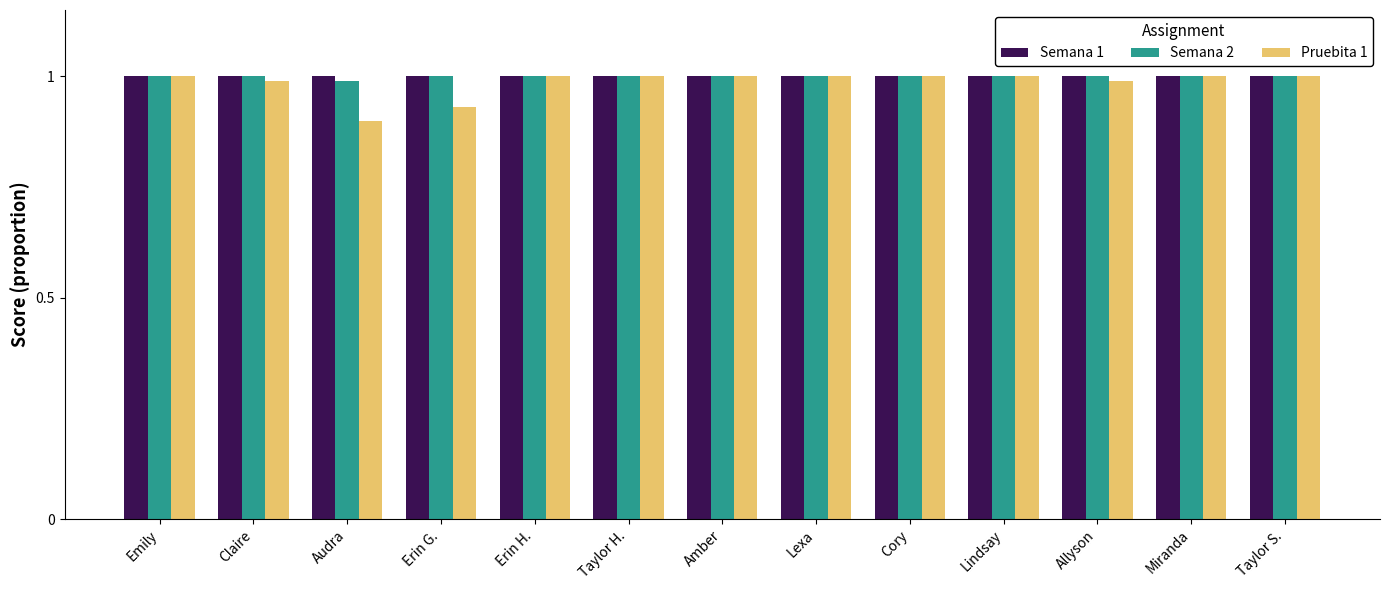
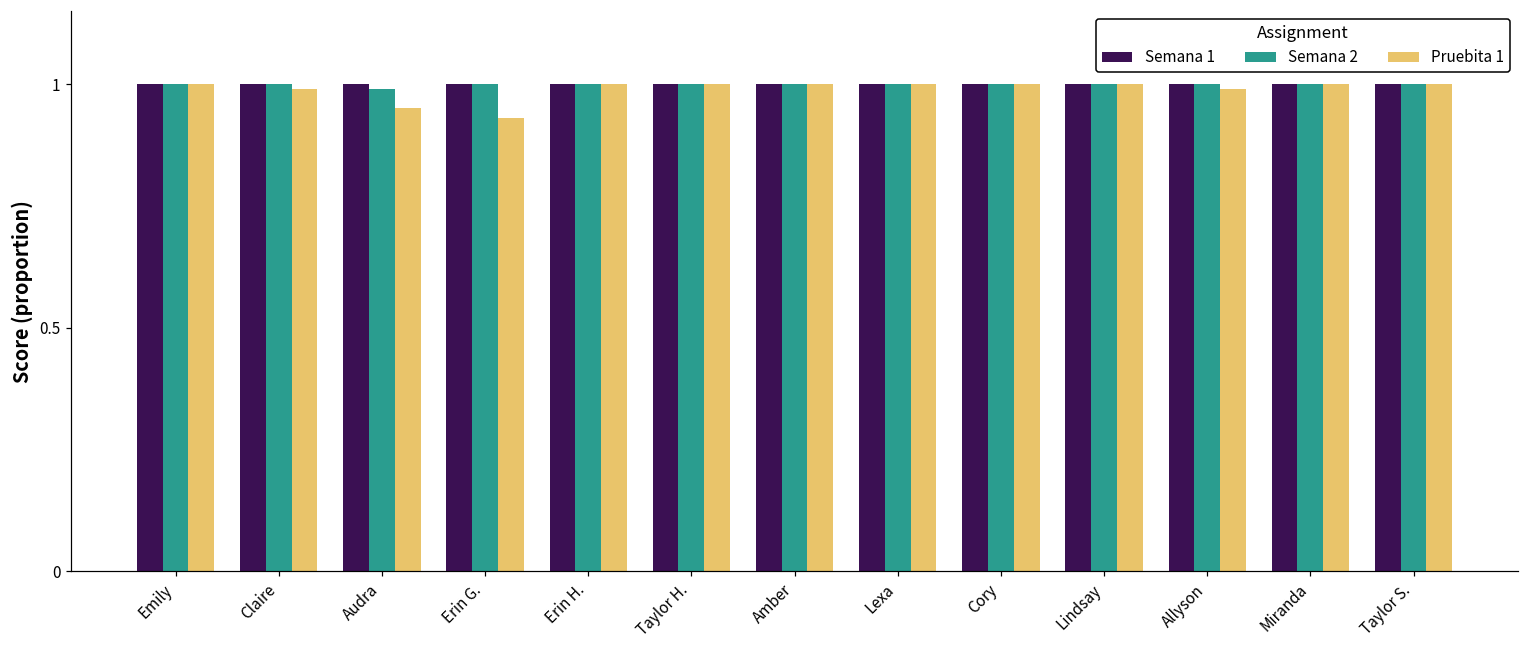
Pruebita 1, Audra: 0.90 -> 0.95
